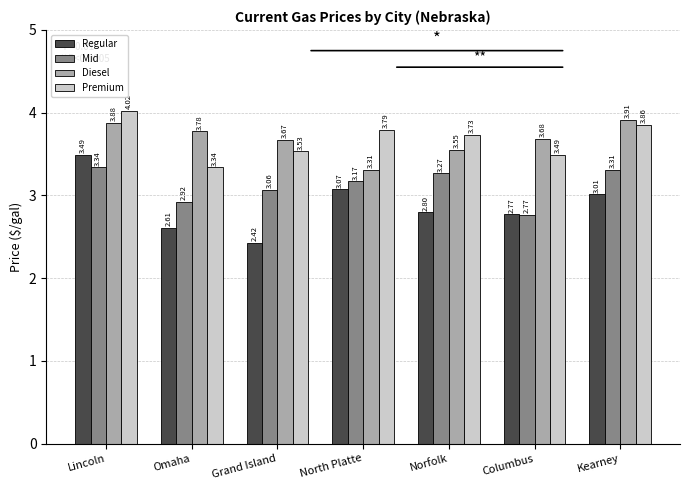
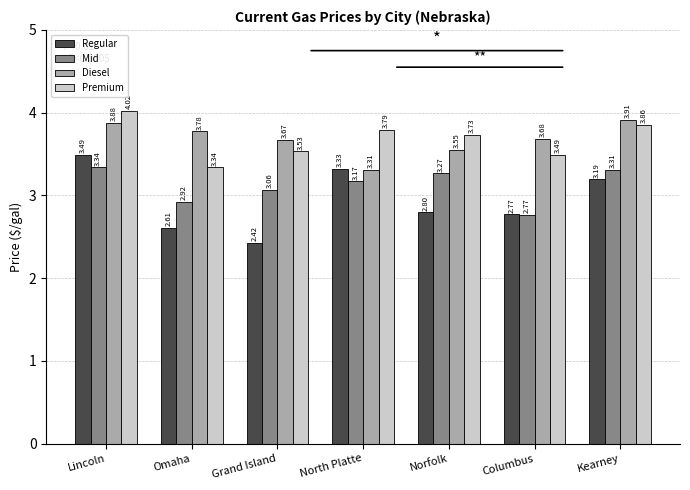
Regular, North Platte: 3.07 -> 3.33
Regular, Kearney: 3.01 -> 3.19
